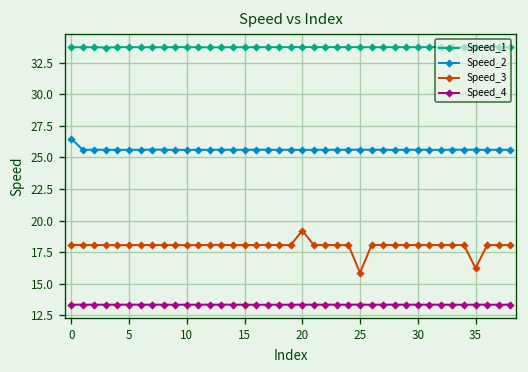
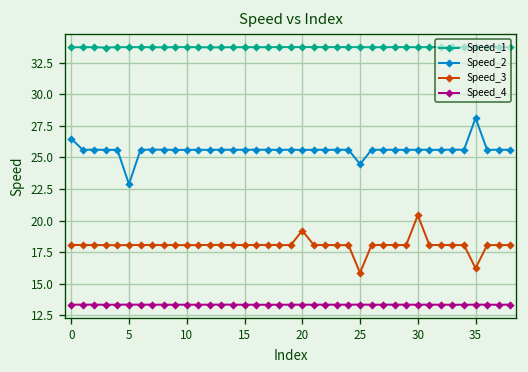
Speed_2, 5: 25.6 -> 22.9
Speed_2, 25: 25.6 -> 24.5
Speed_3, 30: 18.1 -> 20.4
Speed_2, 35: 25.6 -> 28.1
